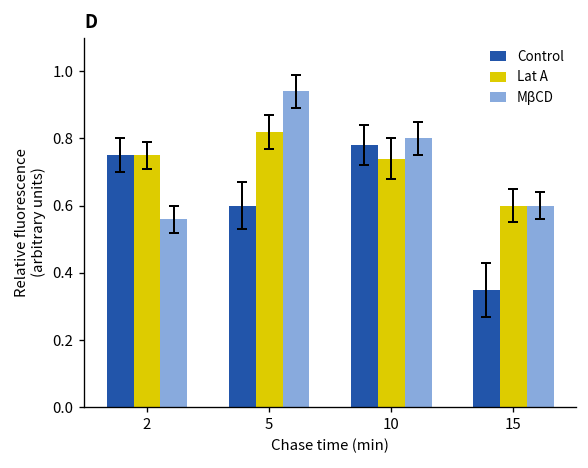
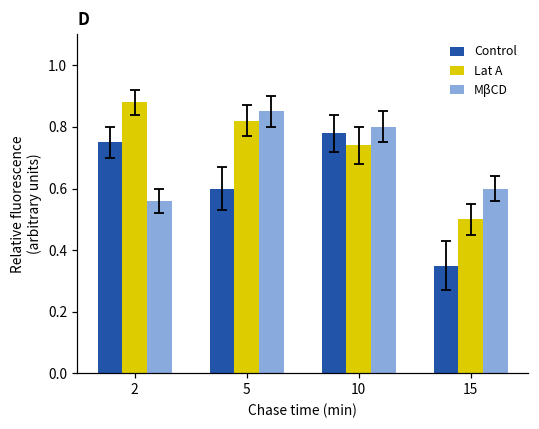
Lat A, 2: 0.75 -> 0.88
MβCD, 5: 0.94 -> 0.85
Lat A, 15: 0.6 -> 0.5
